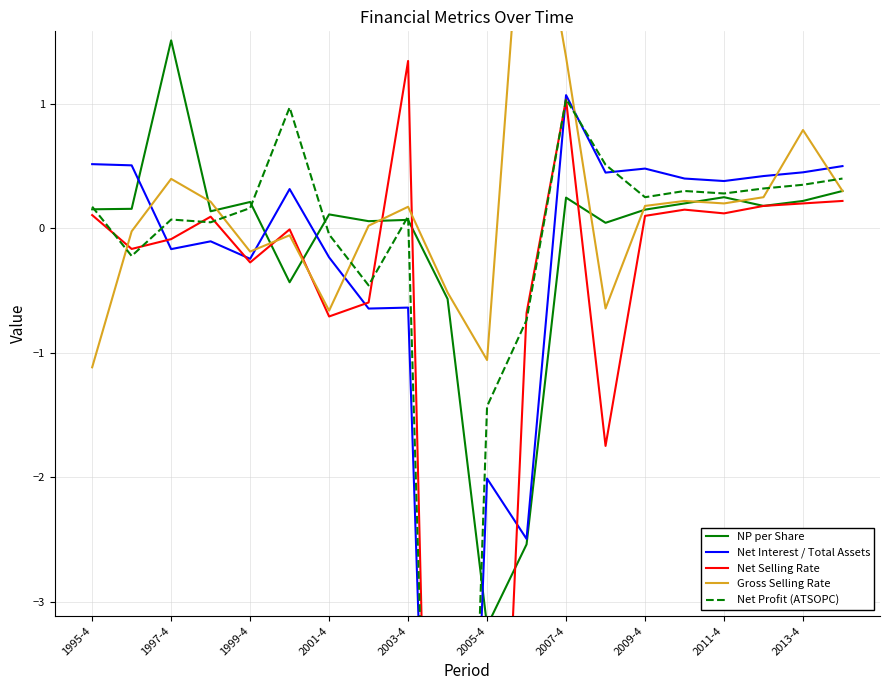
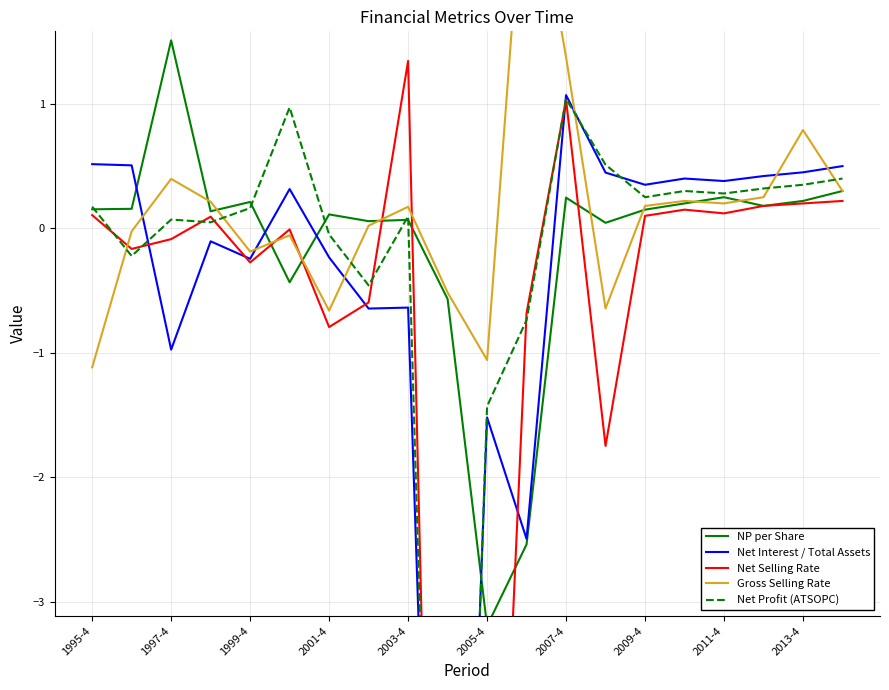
Net Interest / Total Assets, 1997-4: -0.17 -> -0.98
Net Selling Rate, 2001-4: -0.71 -> -0.79
Net Interest / Total Assets, 2005-4: -2.01 -> -1.52
Net Interest / Total Assets, 2009-4: 0.48 -> 0.35
